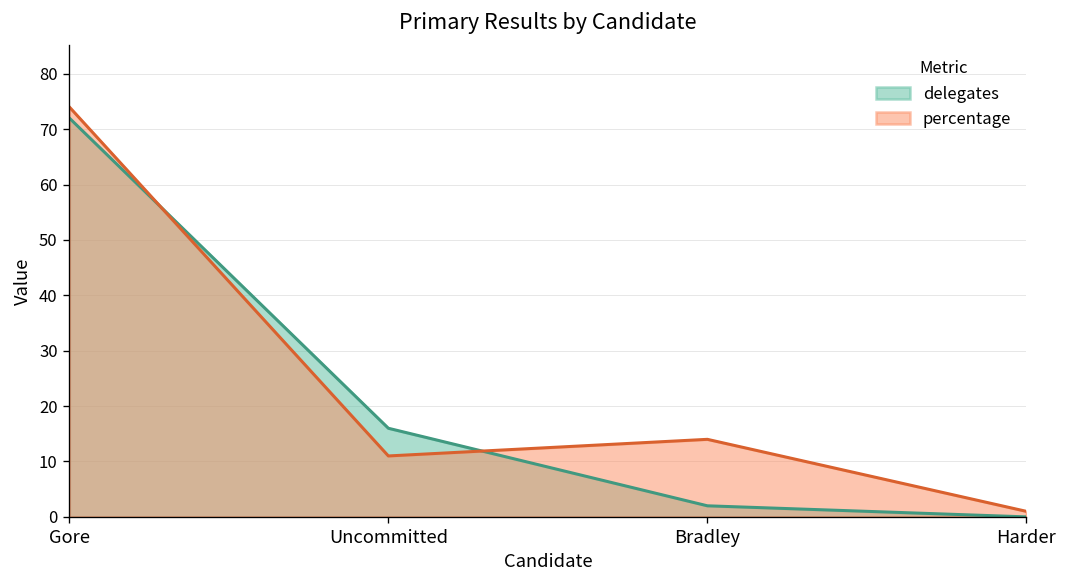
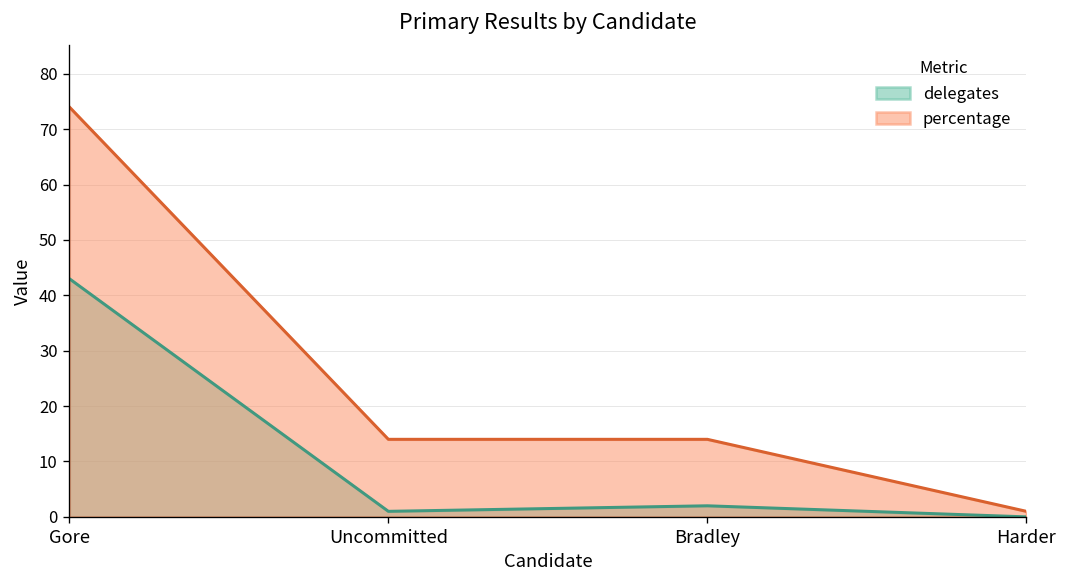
delegates, Gore: 72 -> 43
delegates, Uncommitted: 16 -> 1
percentage, Uncommitted: 11 -> 14
